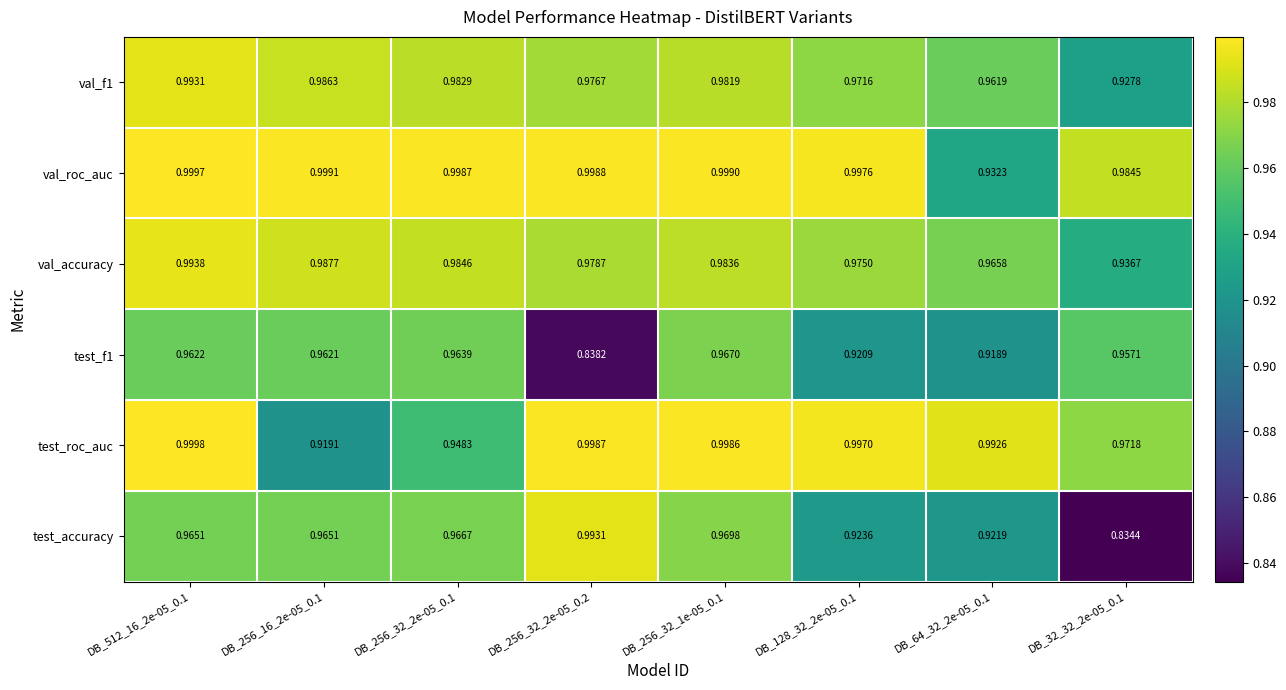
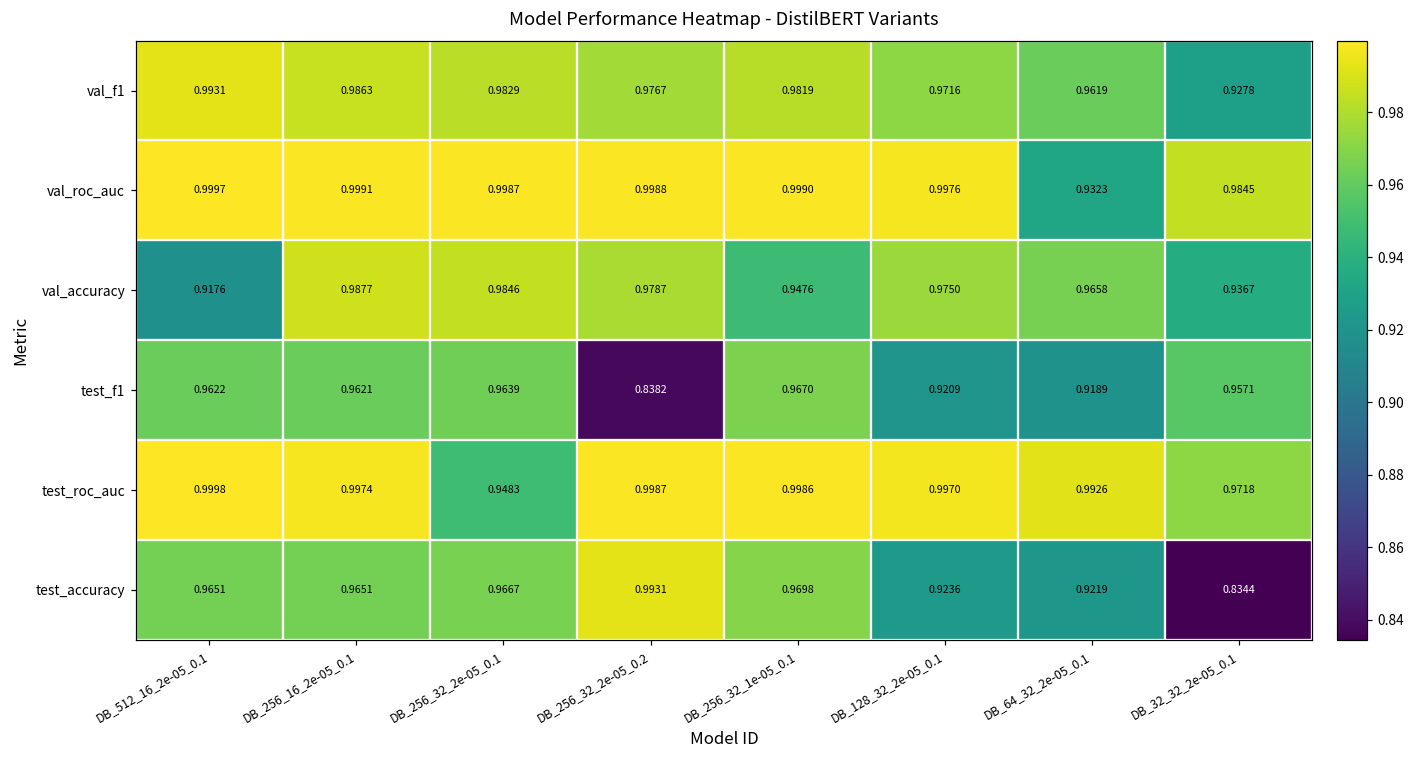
val_accuracy, DB_512_16_2e-05_0.1: 0.9938 -> 0.9176
val_accuracy, DB_256_32_1e-05_0.1: 0.9836 -> 0.9476
test_roc_auc, DB_256_16_2e-05_0.1: 0.9191 -> 0.9974
